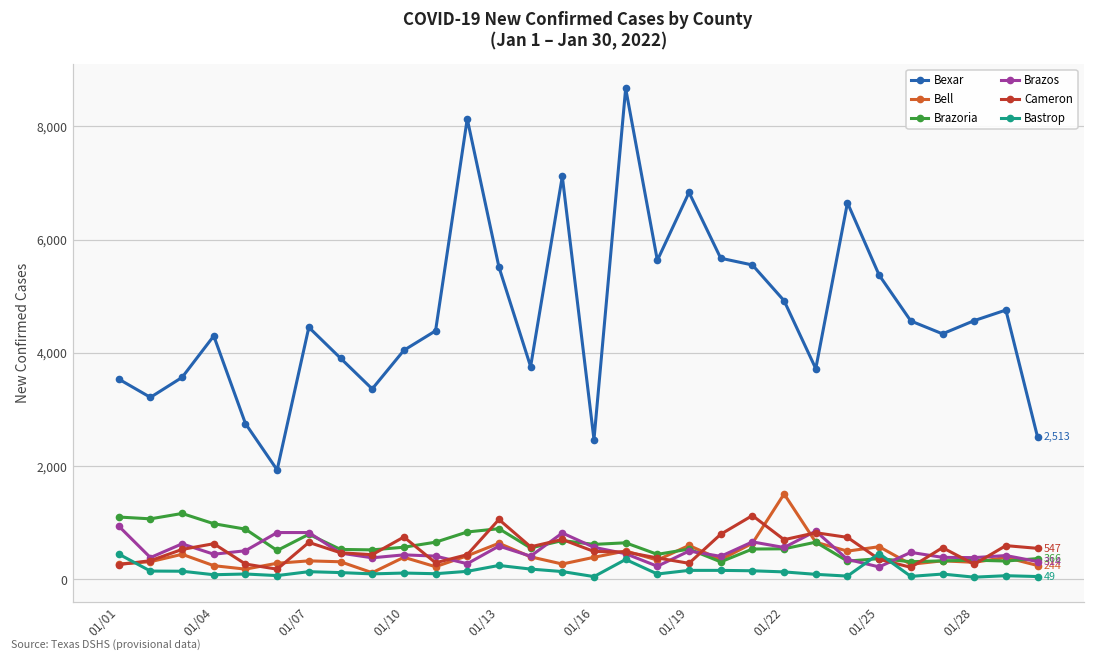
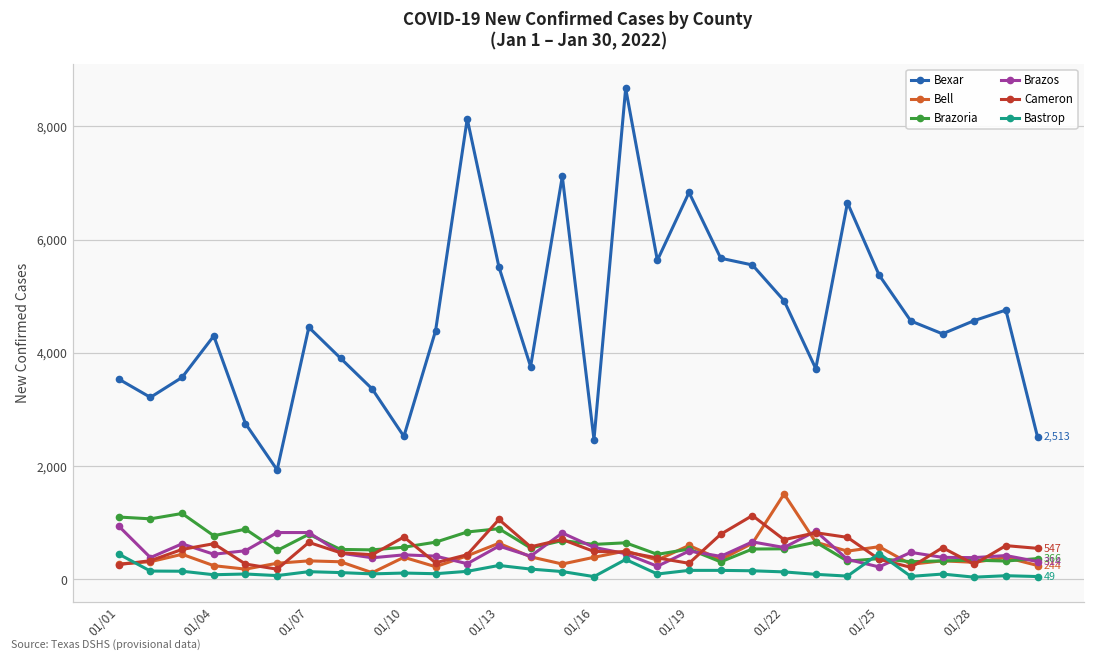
Brazoria, 01/04: 1,000 -> 800
Bexar, 01/10: 4,000 -> 2,500
